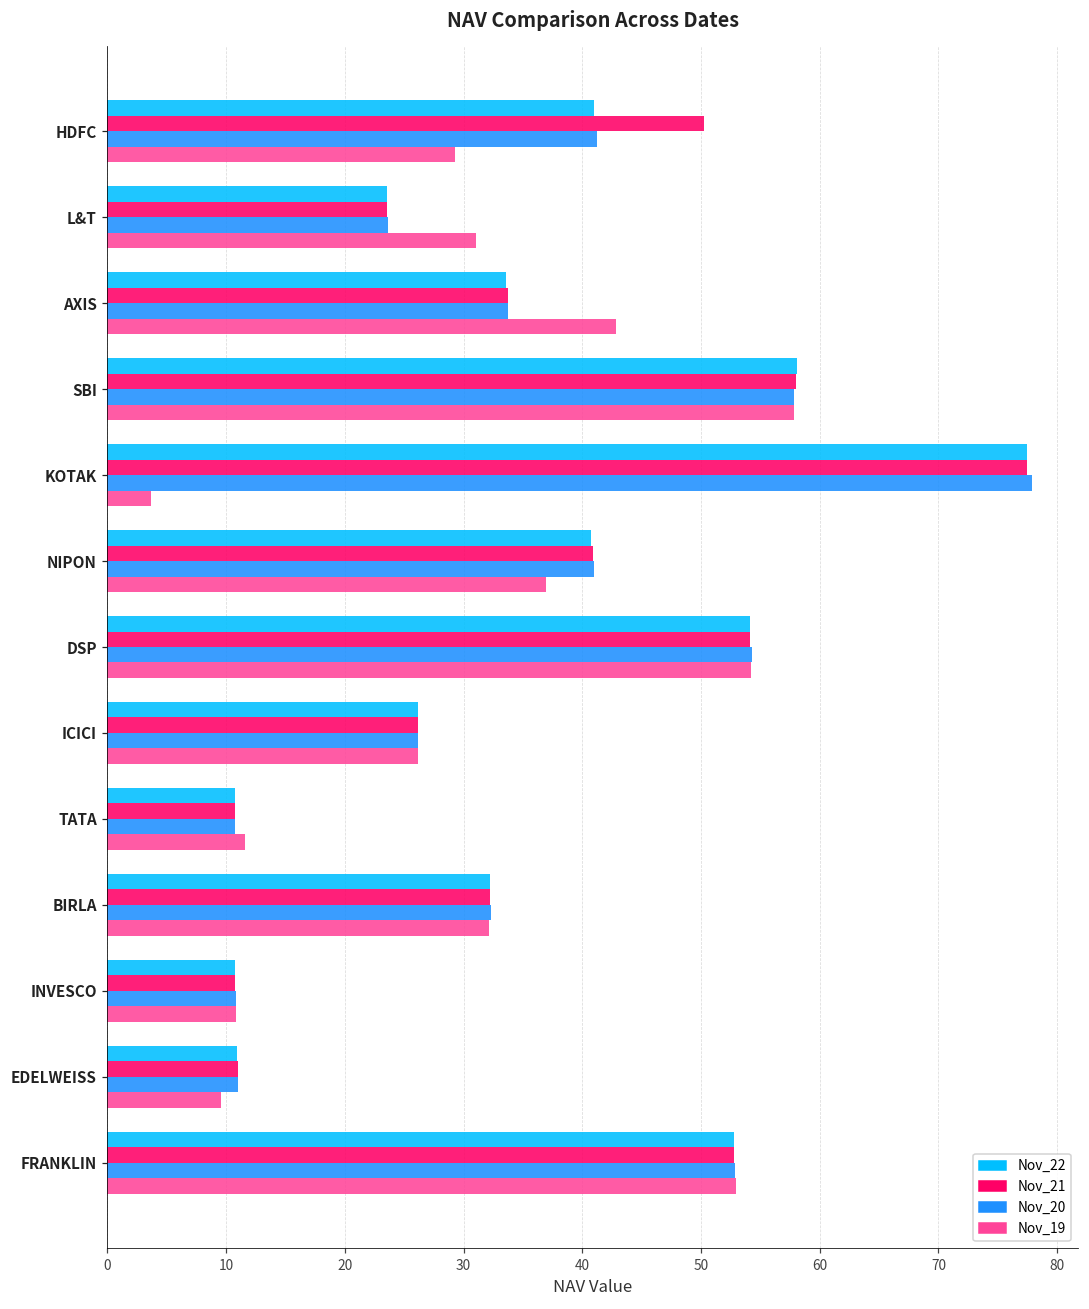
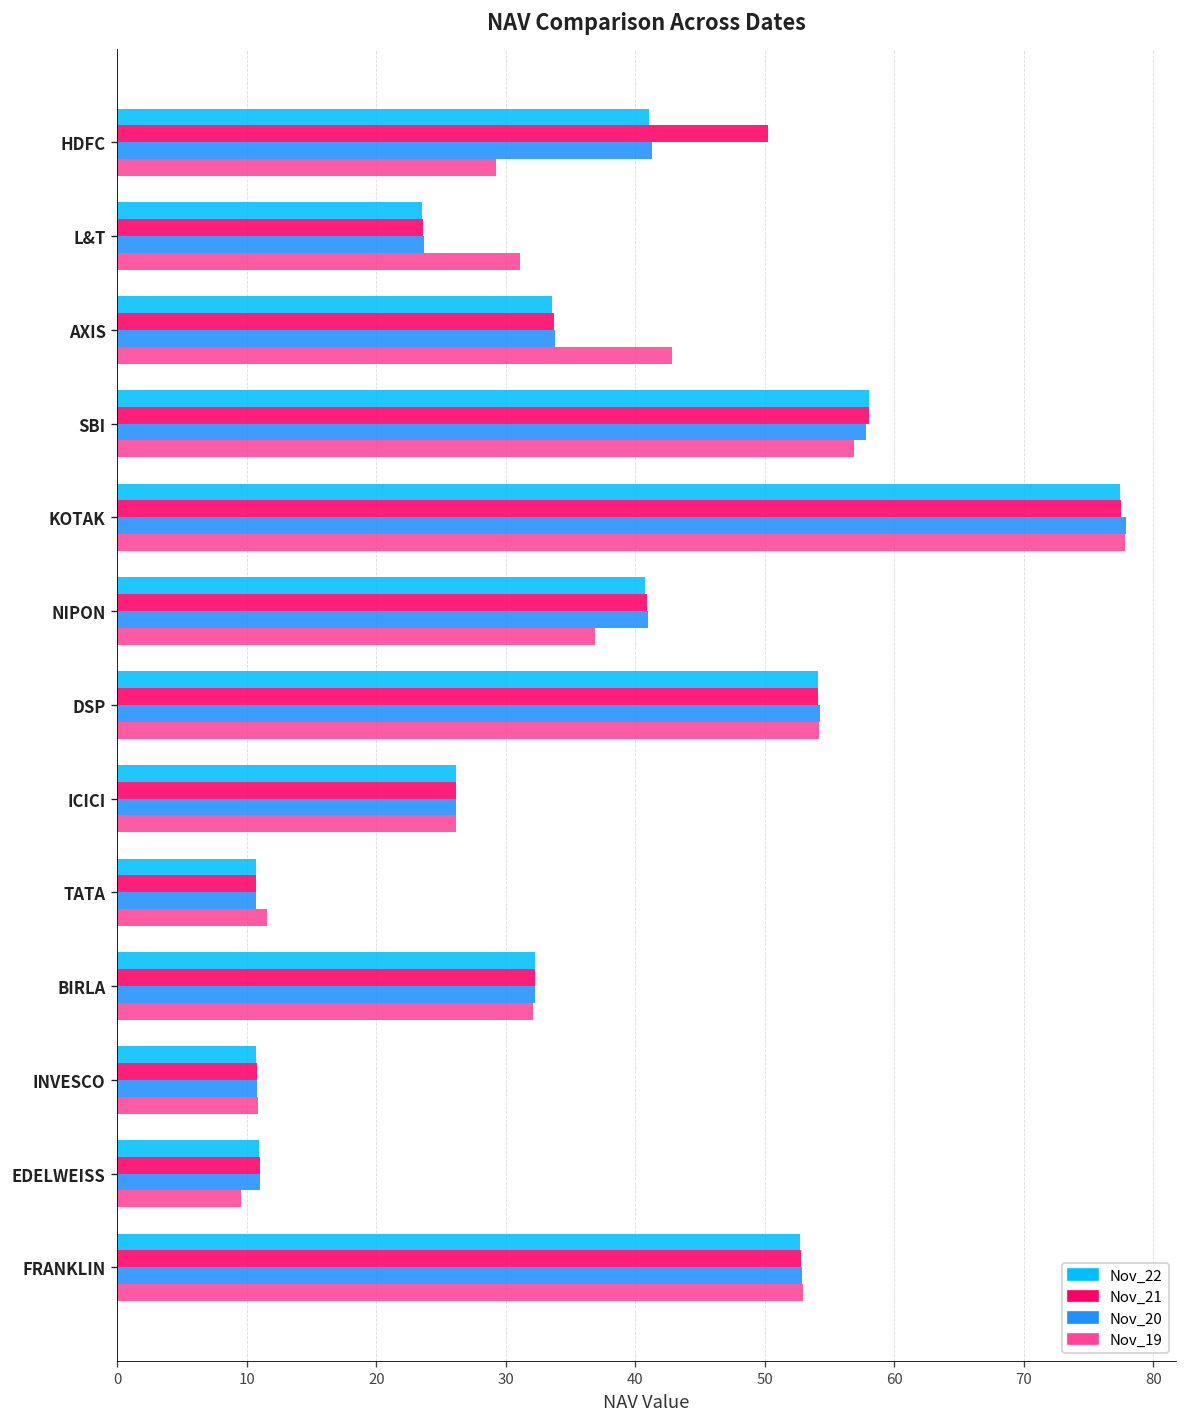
Nov_19, SBI: 57.8 -> 56.9
Nov_19, KOTAK: 3.7 -> 77.8
